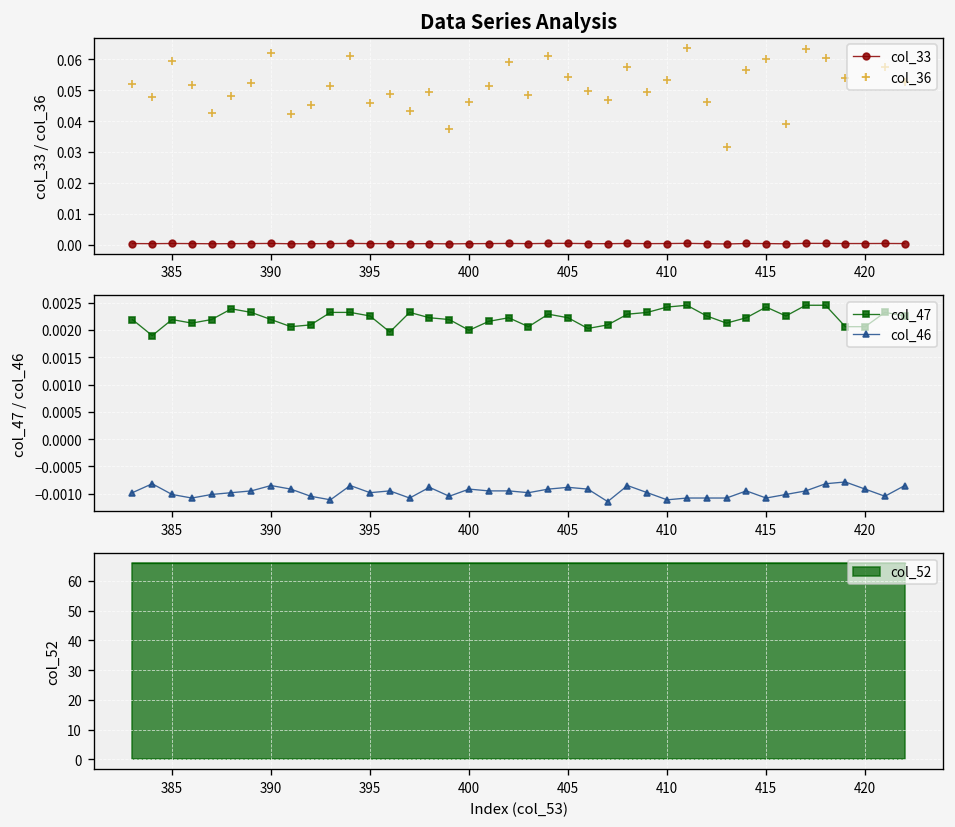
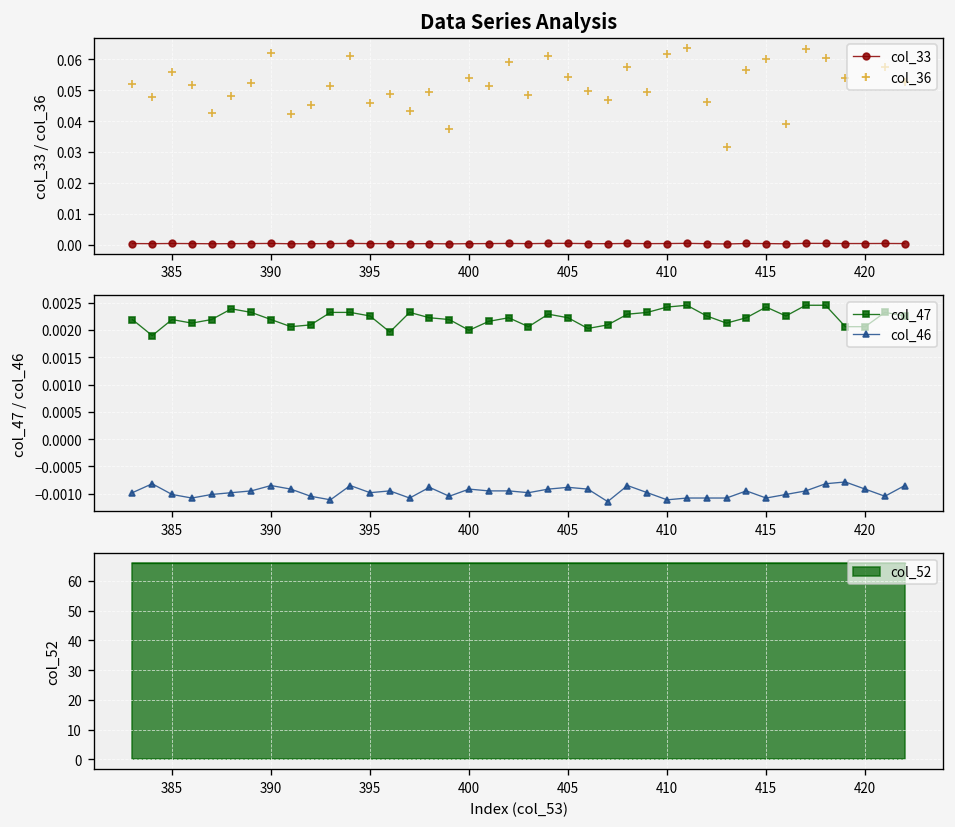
Data Series Analysis, col_36, 385: 0.060 -> 0.056
Data Series Analysis, col_36, 400: 0.046 -> 0.054
Data Series Analysis, col_36, 410: 0.053 -> 0.062
